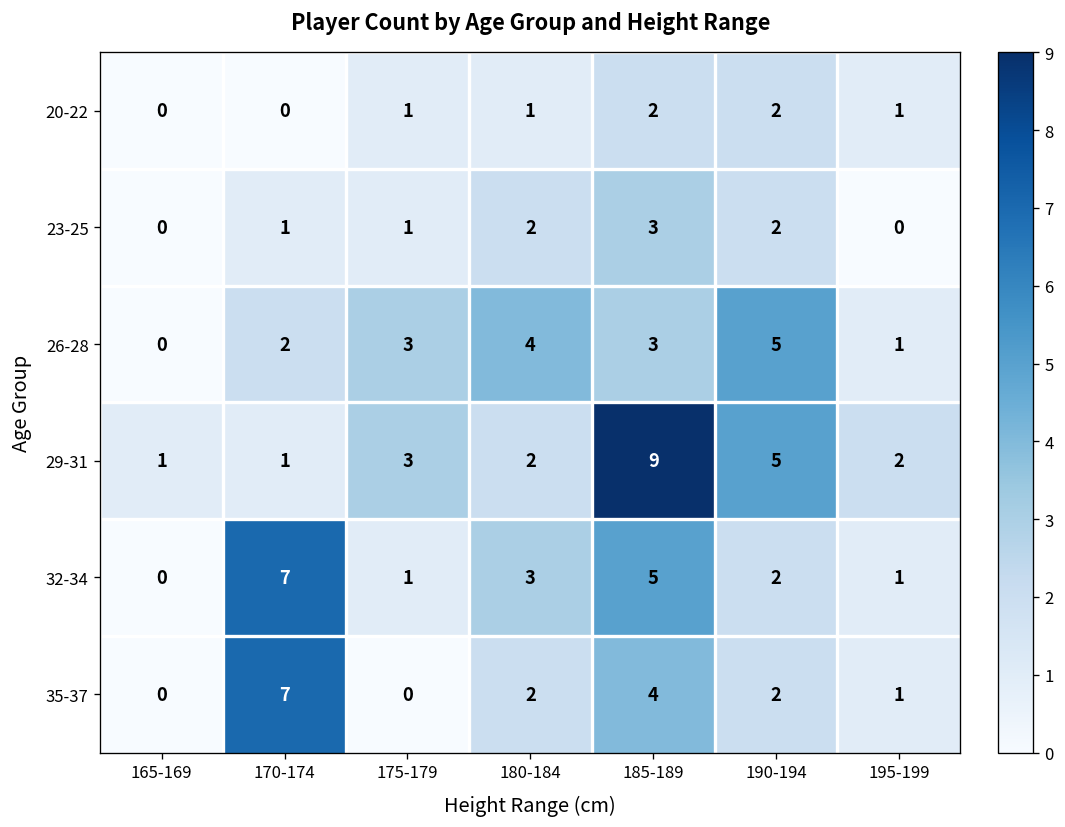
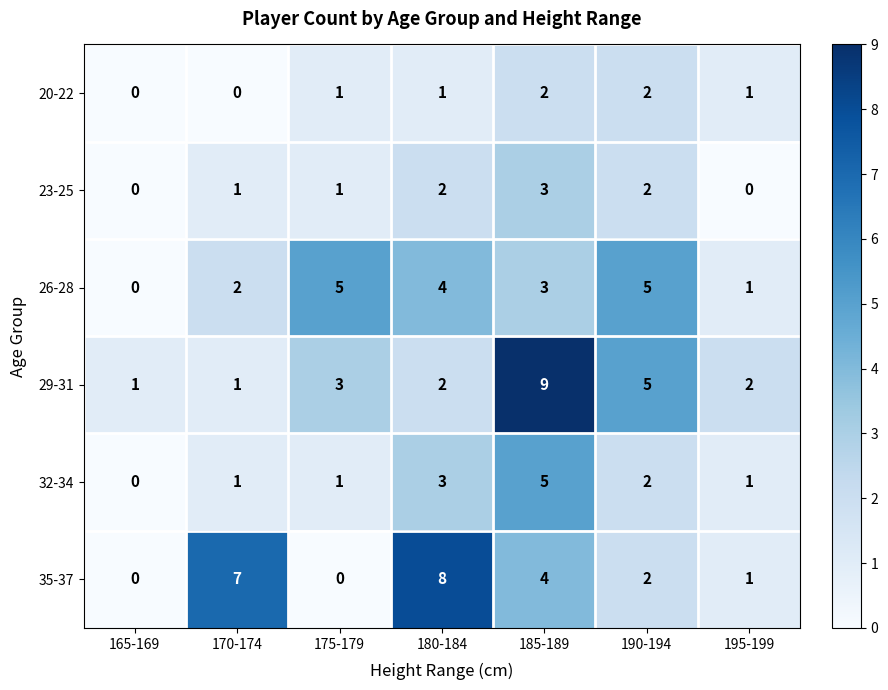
26-28, 175-179: 3 -> 5
32-34, 170-174: 7 -> 1
35-37, 180-184: 2 -> 8
